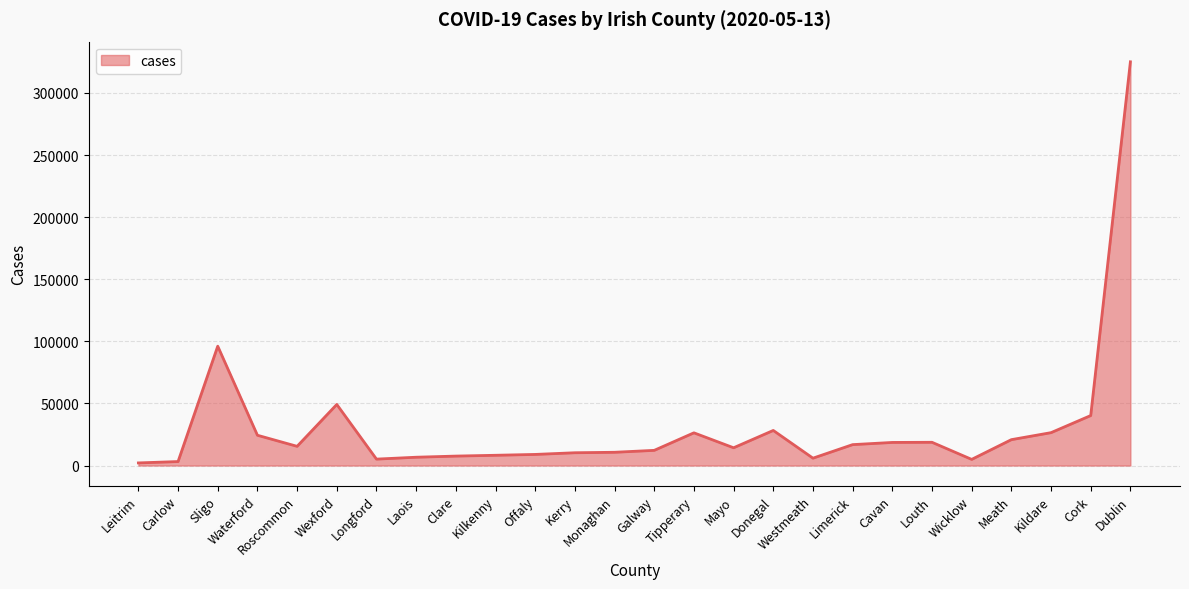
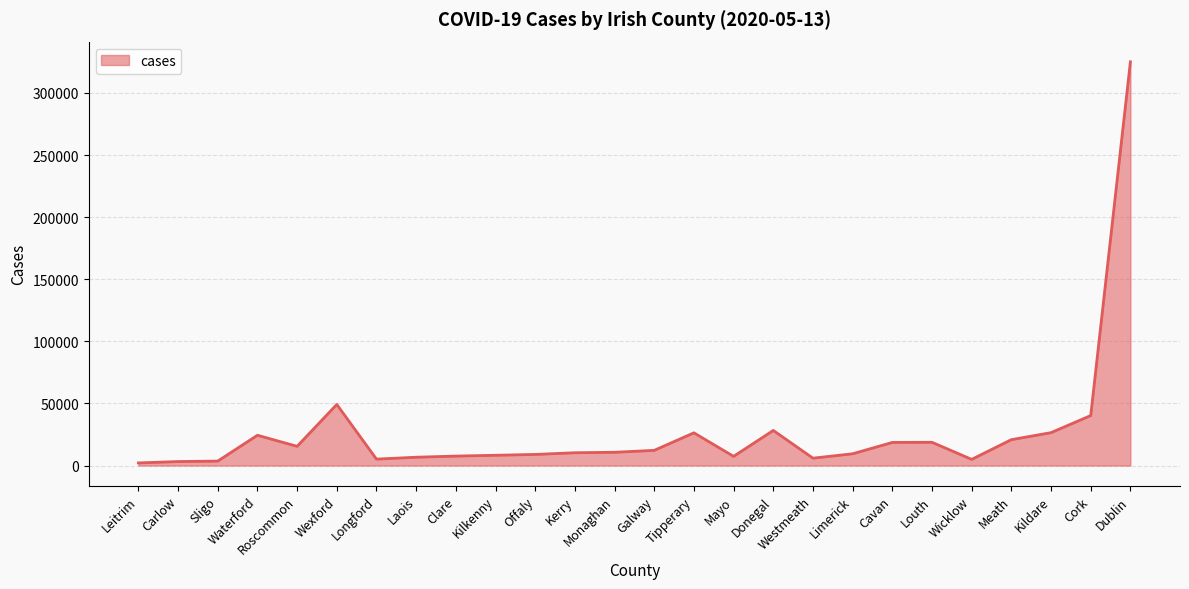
Sligo: 96000 -> 4000
Mayo: 14000 -> 7000
Limerick: 17000 -> 9000
